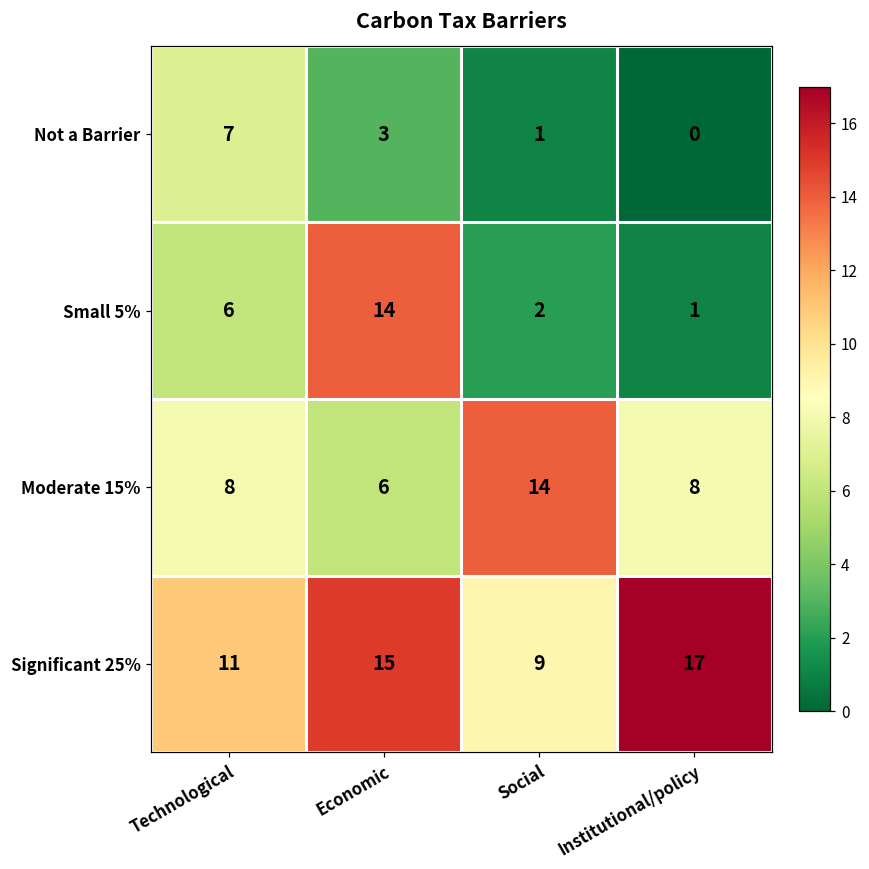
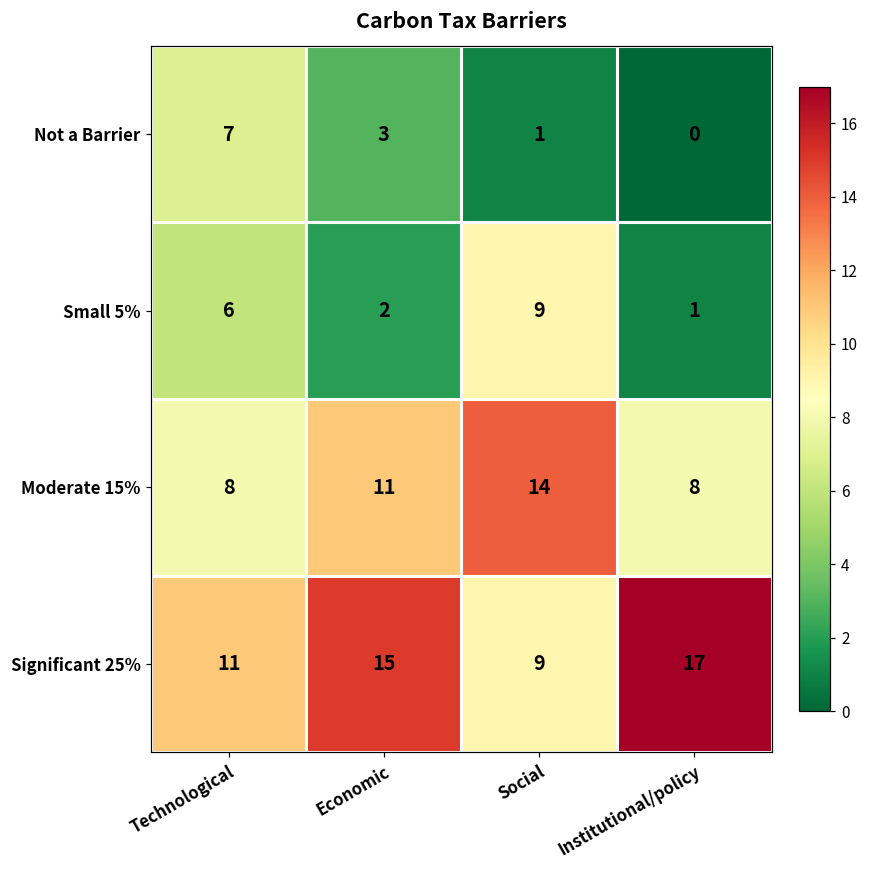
Small 5%, Economic: 14 -> 2
Small 5%, Social: 2 -> 9
Moderate 15%, Economic: 6 -> 11
